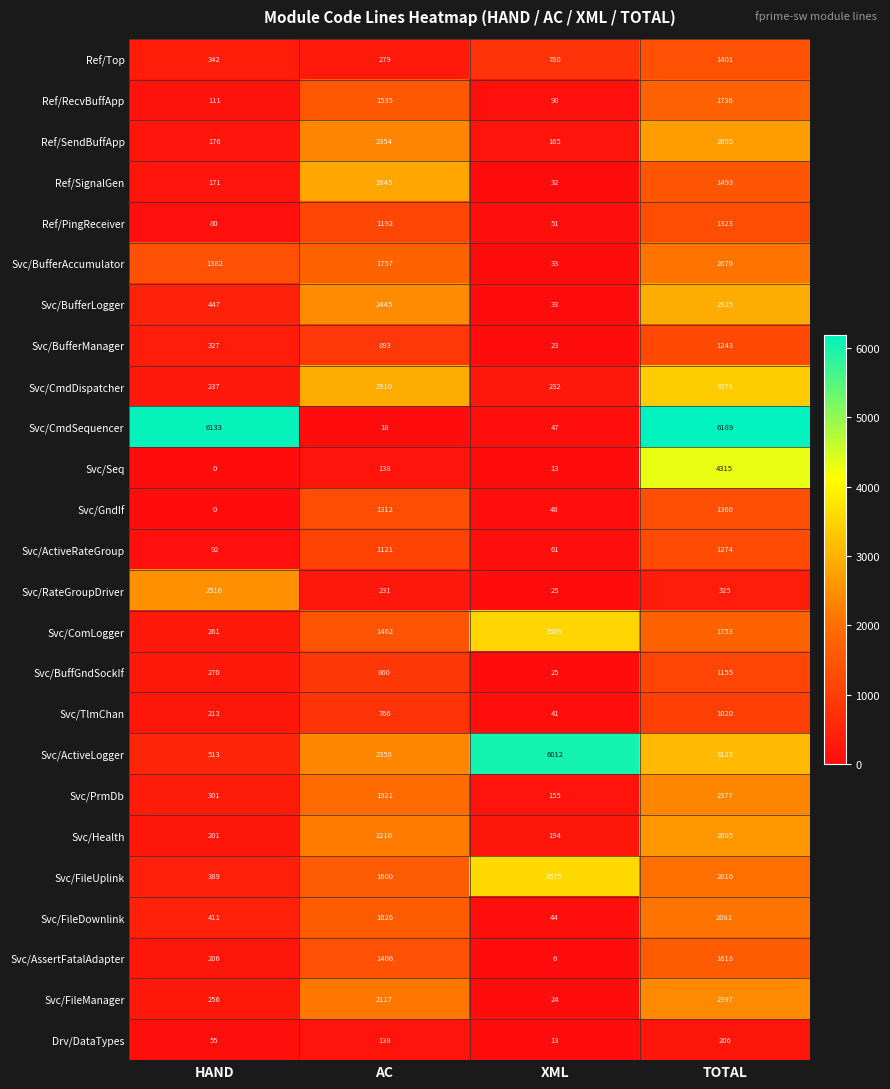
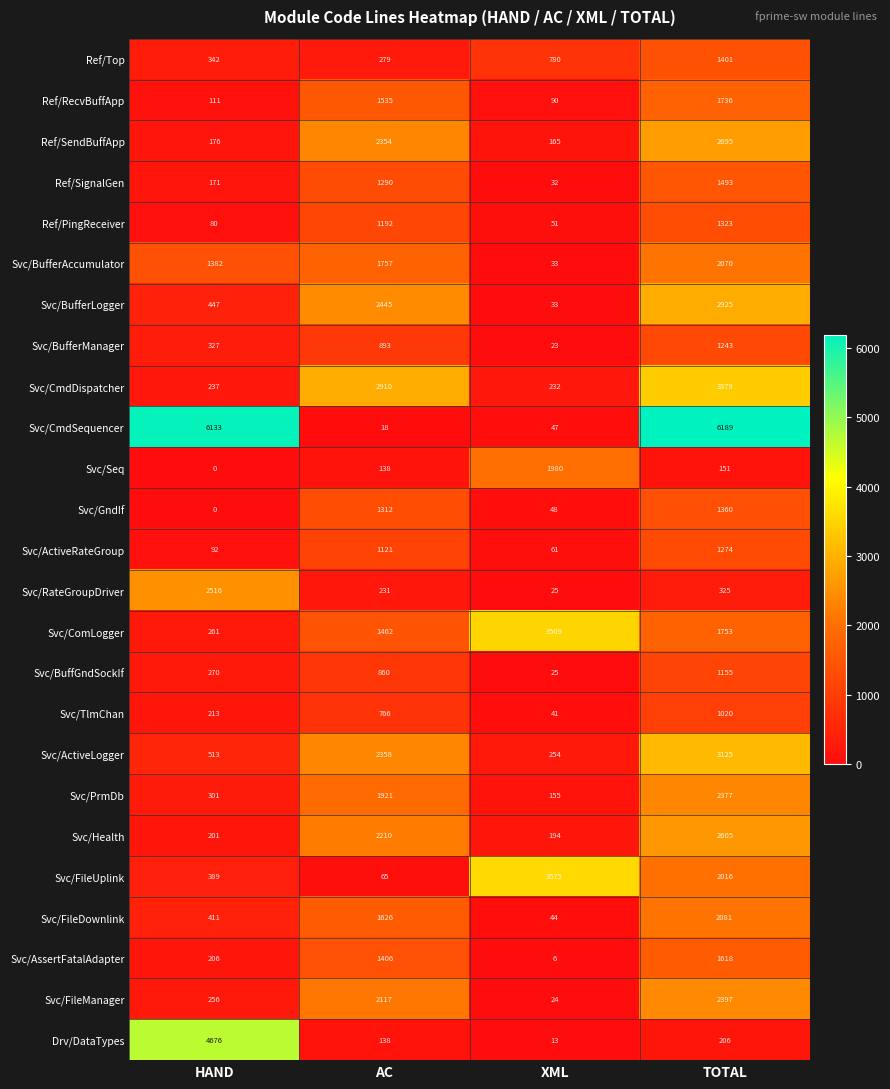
Ref/SignalGen, AC: 2845 -> 1290
Svc/Seq, XML: 13 -> 1980
Svc/Seq, TOTAL: 4315 -> 151
Svc/ActiveLogger, XML: 6012 -> 254
Svc/FileUplink, AC: 1600 -> 65
Drv/DataTypes, HAND: 55 -> 4676
